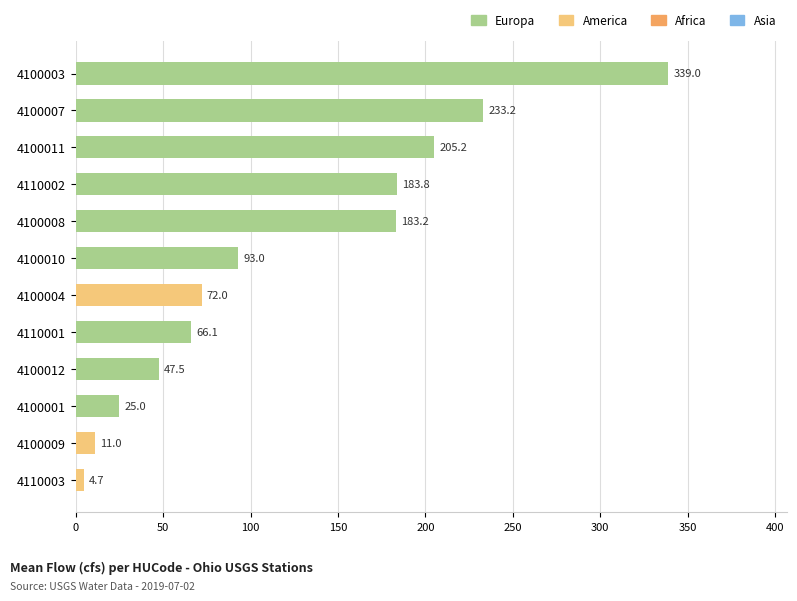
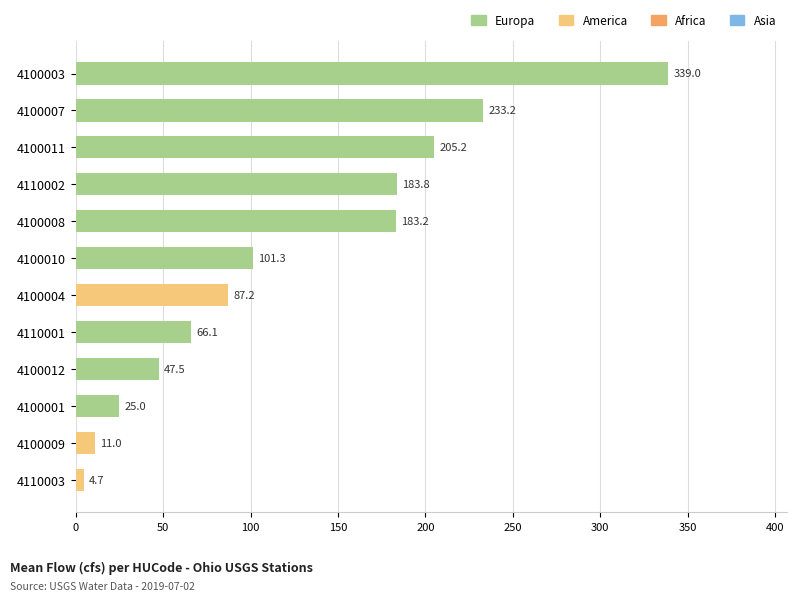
4100010: 93.0 -> 101.3
4100004: 72.0 -> 87.2
